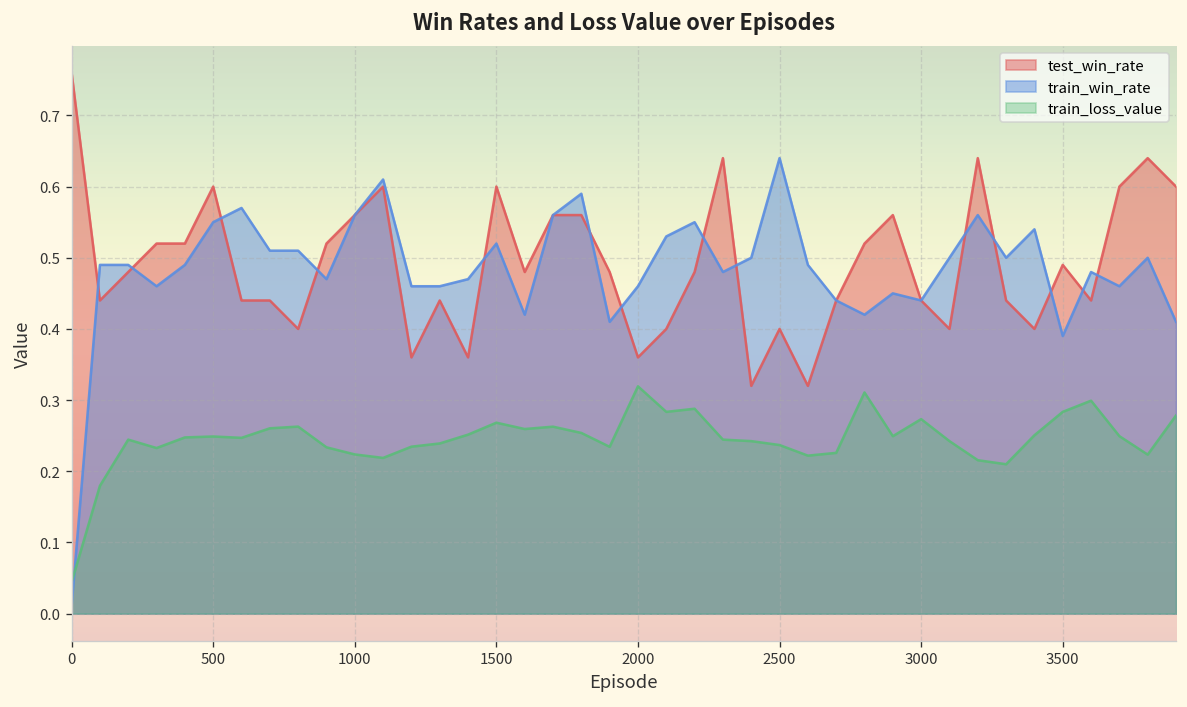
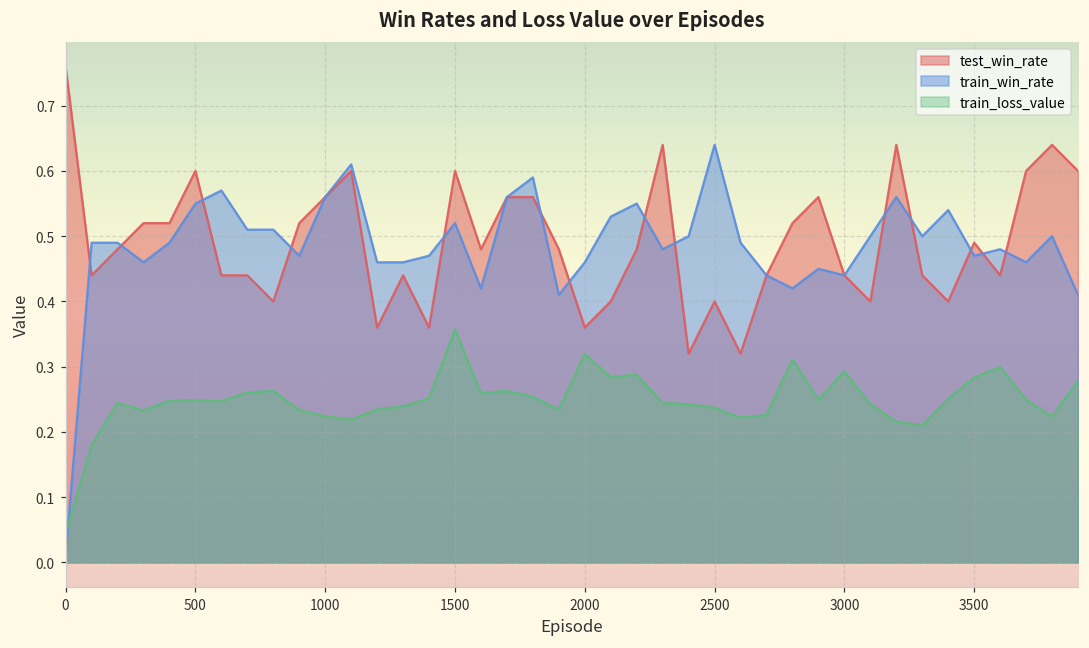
train_loss_value, 1500: 0.27 -> 0.36
train_loss_value, 3000: 0.27 -> 0.29
train_win_rate, 3500: 0.39 -> 0.47
